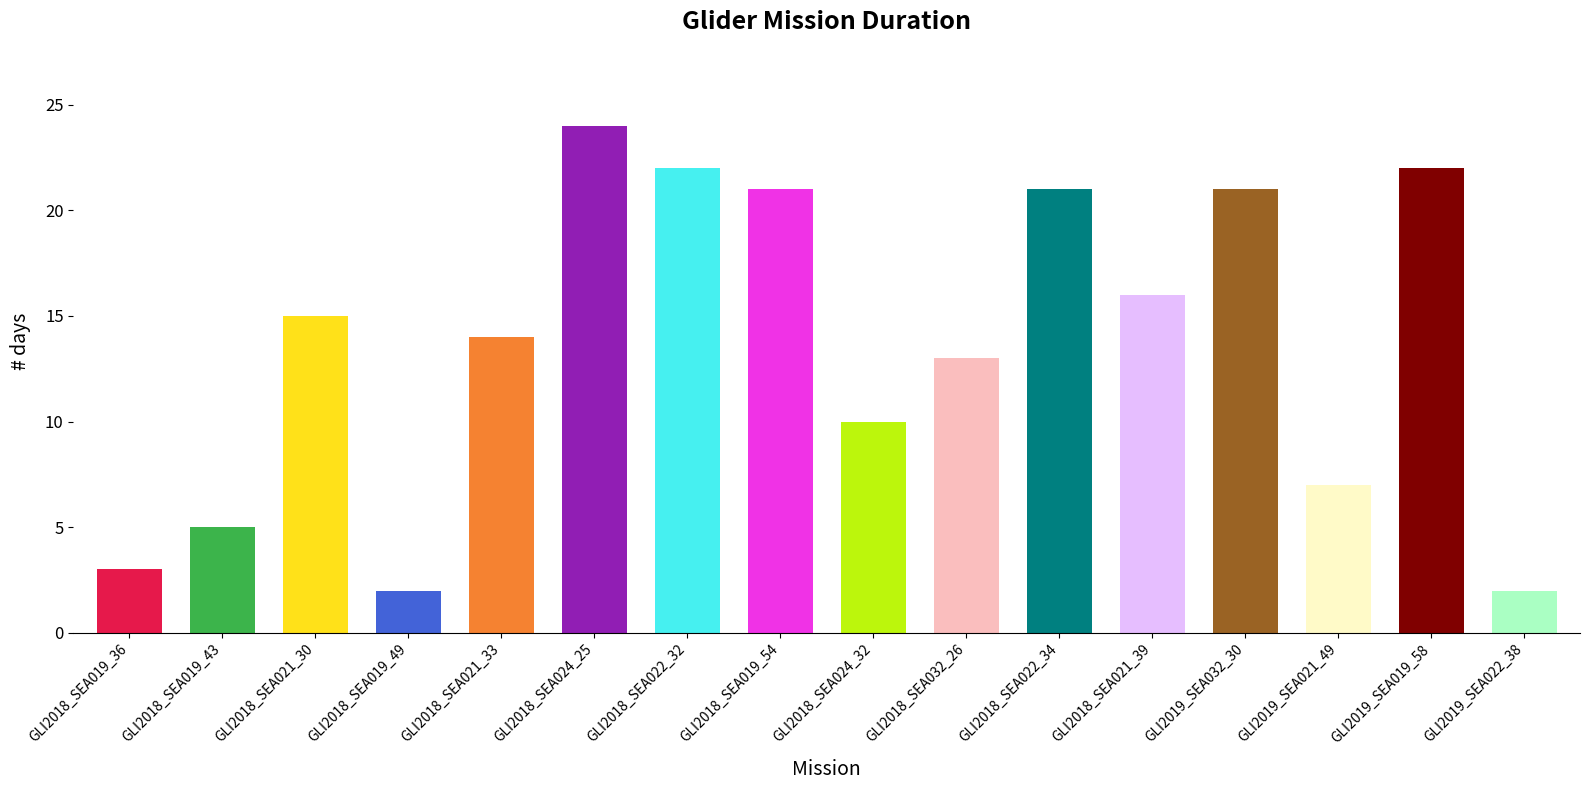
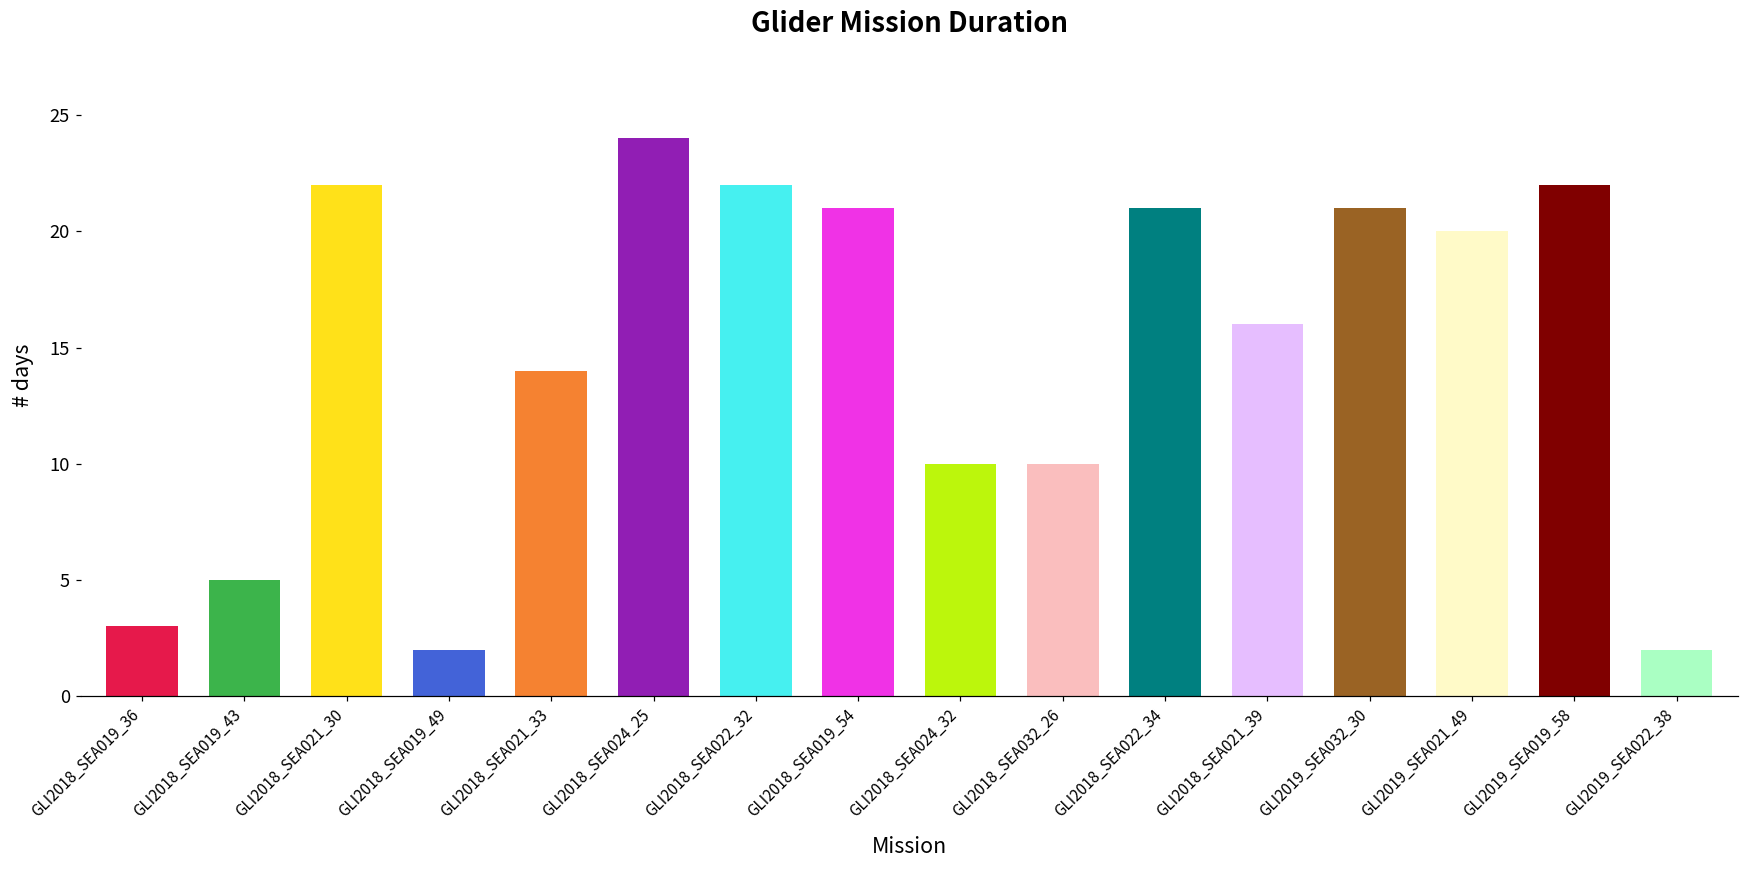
GLI2018_SEA021_30: 15 -> 22
GLI2018_SEA032_26: 13 -> 10
GLI2019_SEA021_49: 7 -> 20
